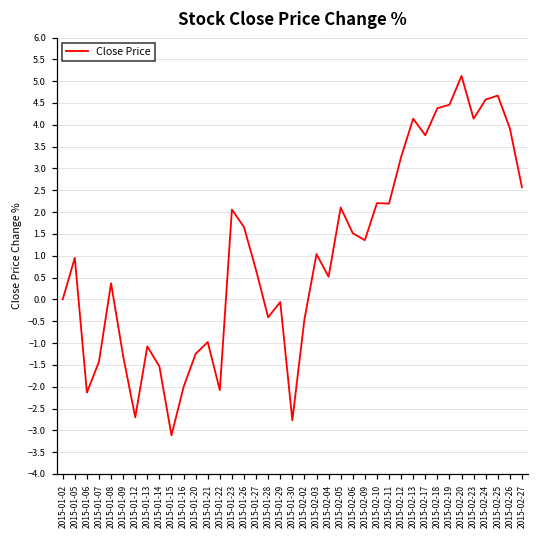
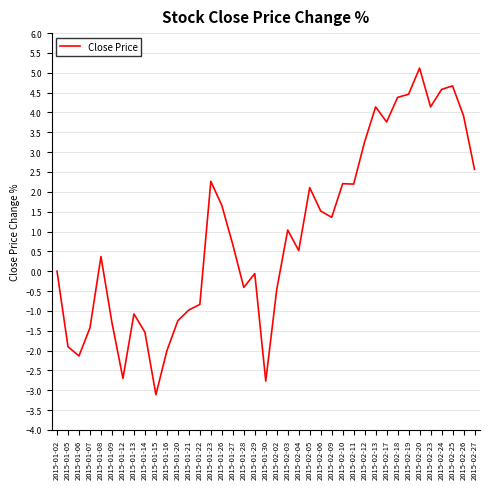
2015-01-05: 1.0 -> -1.9
2015-01-22: -2.1 -> -0.8
2015-01-23: 2.1 -> 2.3
